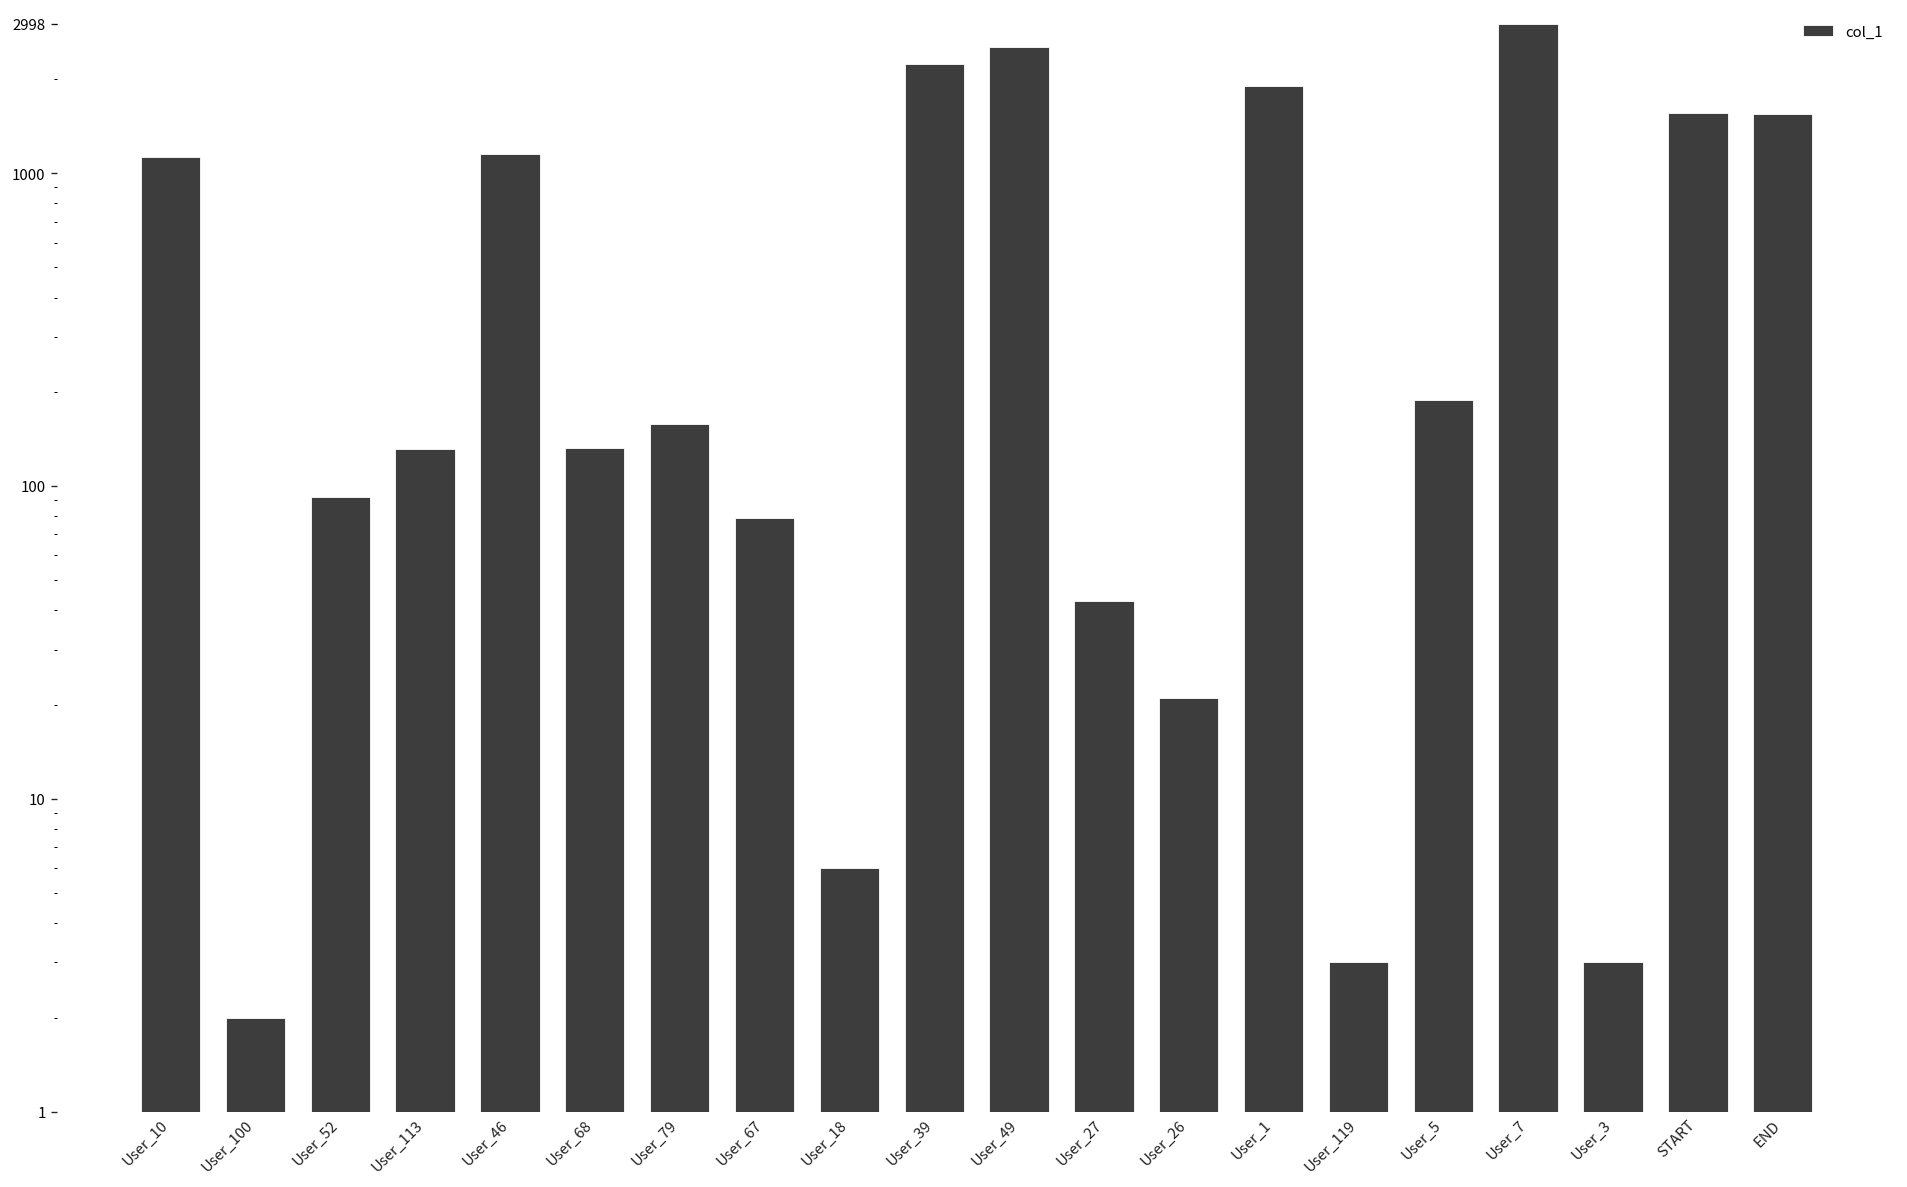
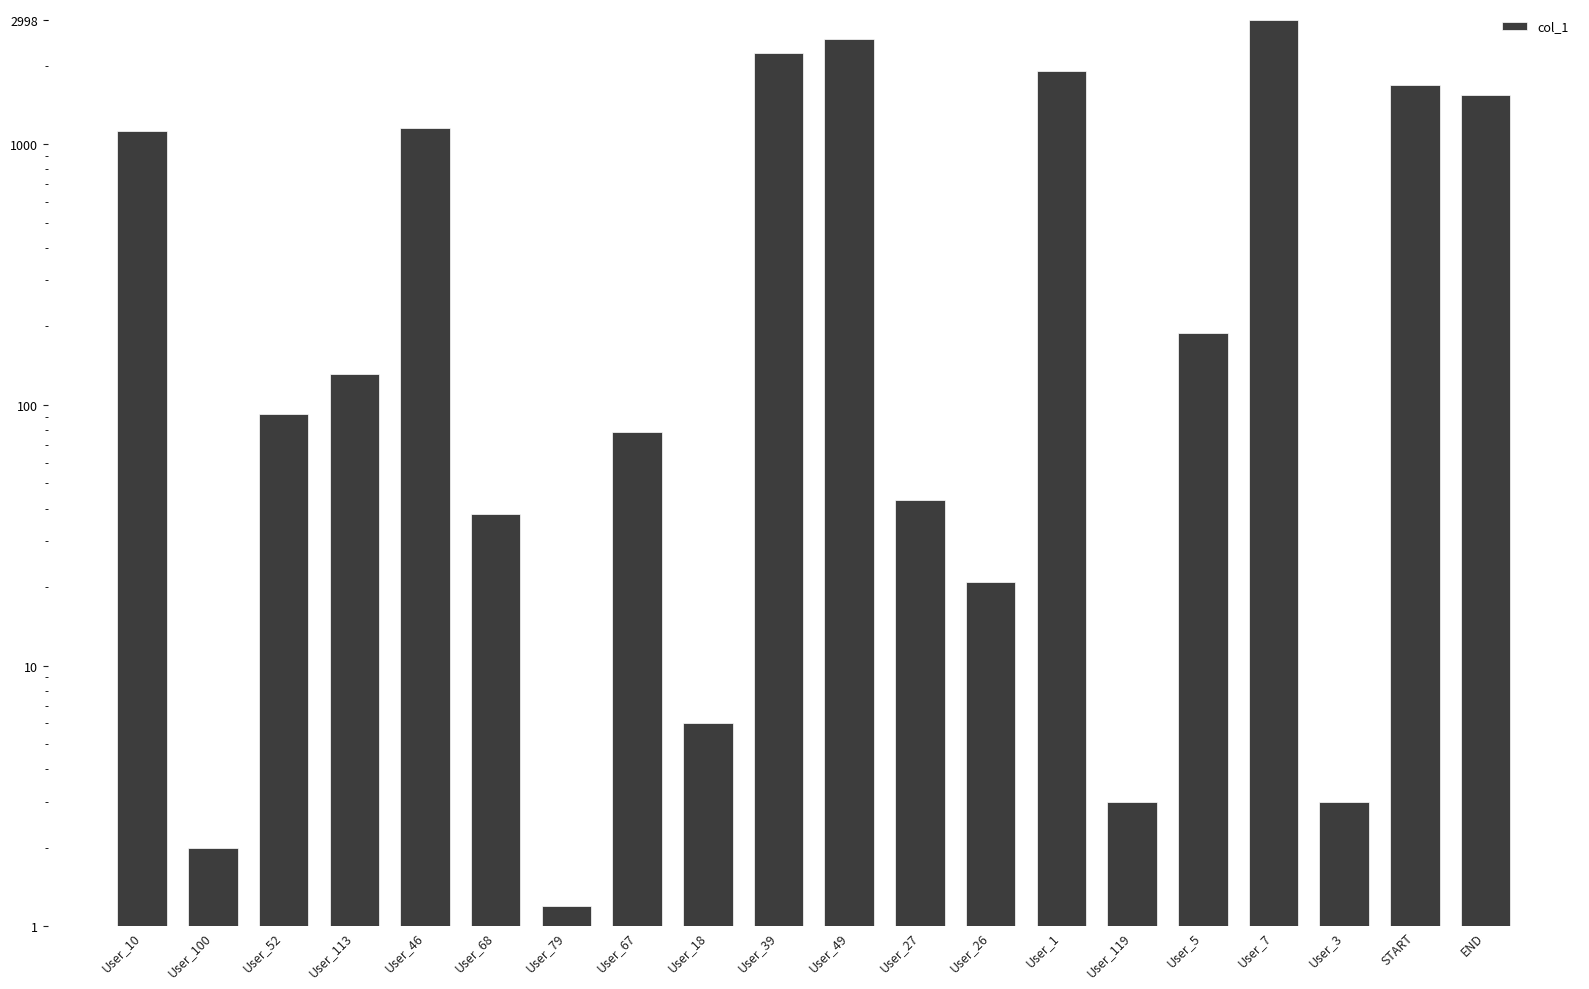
User_68: 130 -> 38
User_79: 160 -> 1.2
START: 1600 -> 1700
